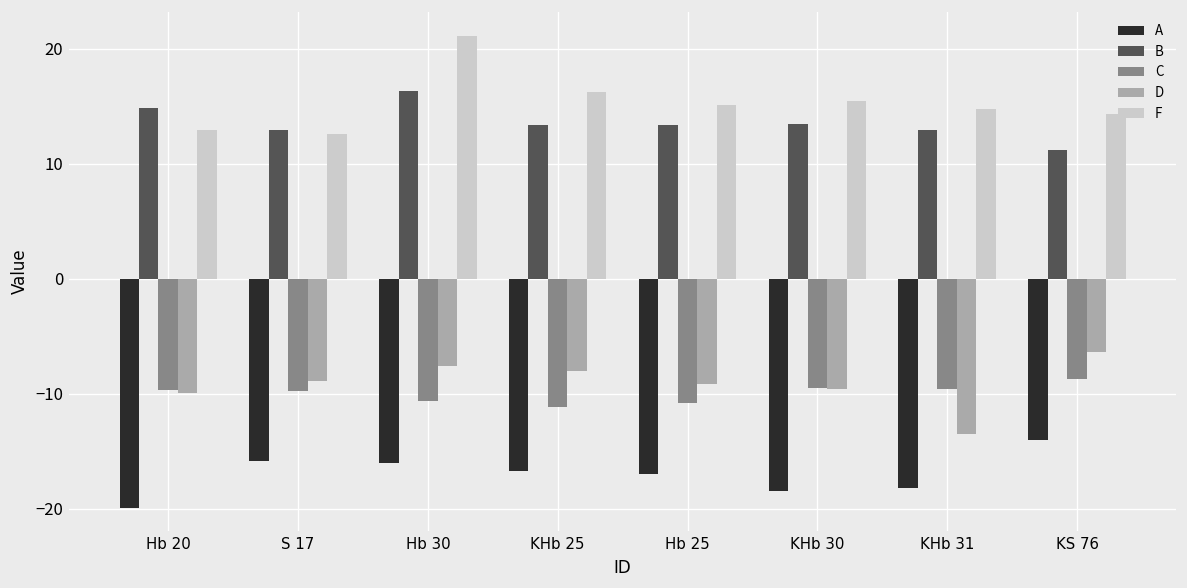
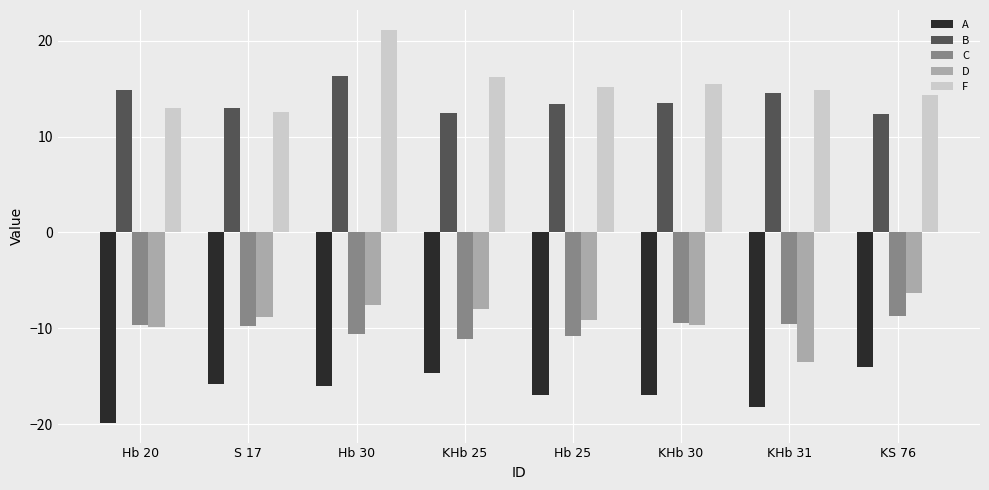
A, KHb 25: -17 -> -15
B, KHb 25: 13 -> 12
A, KHb 30: -18 -> -17
B, KHb 31: 13 -> 15
B, KS 76: 11 -> 12
